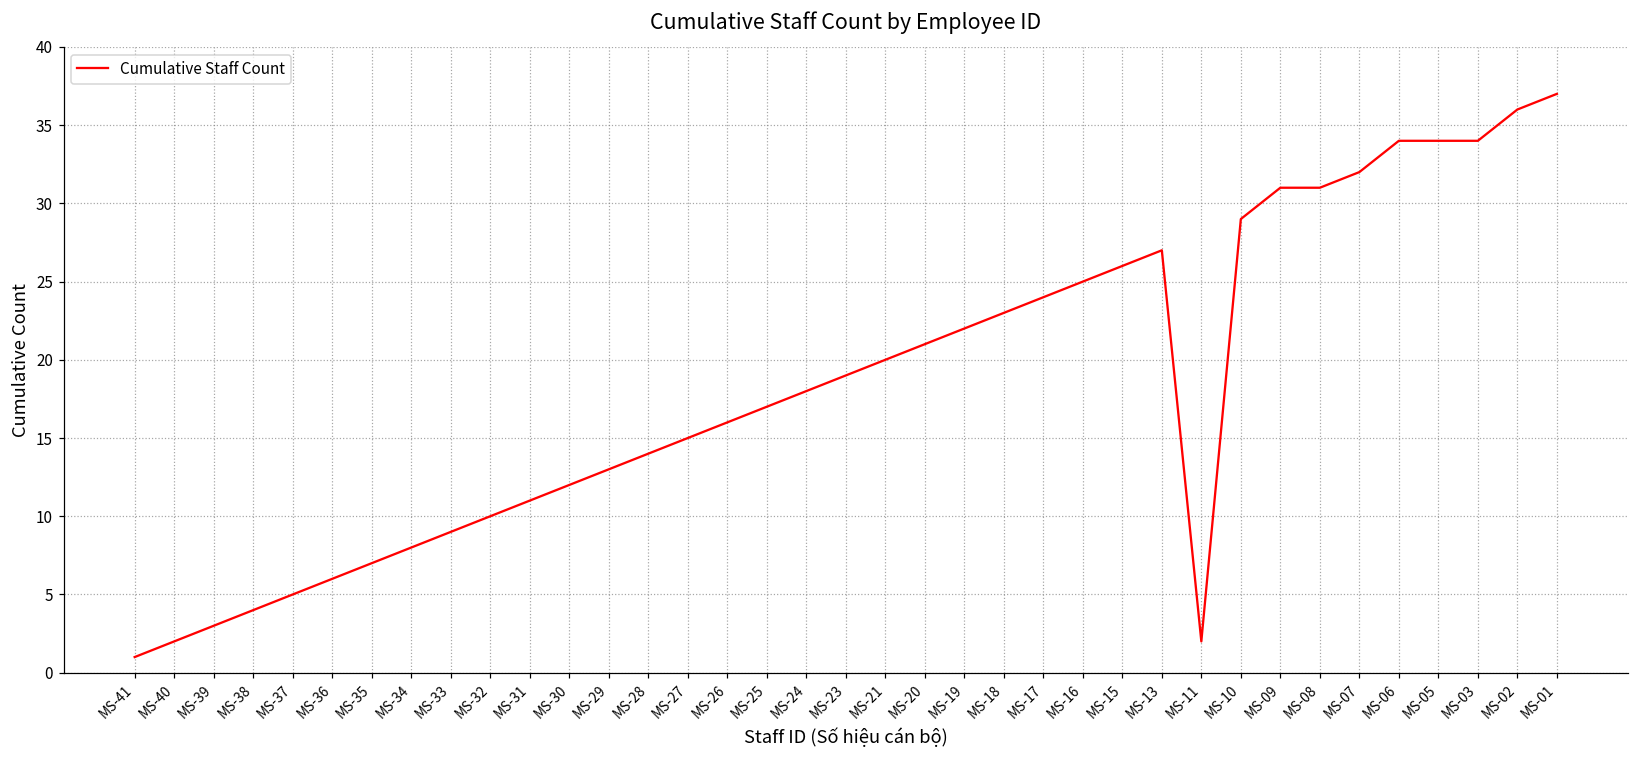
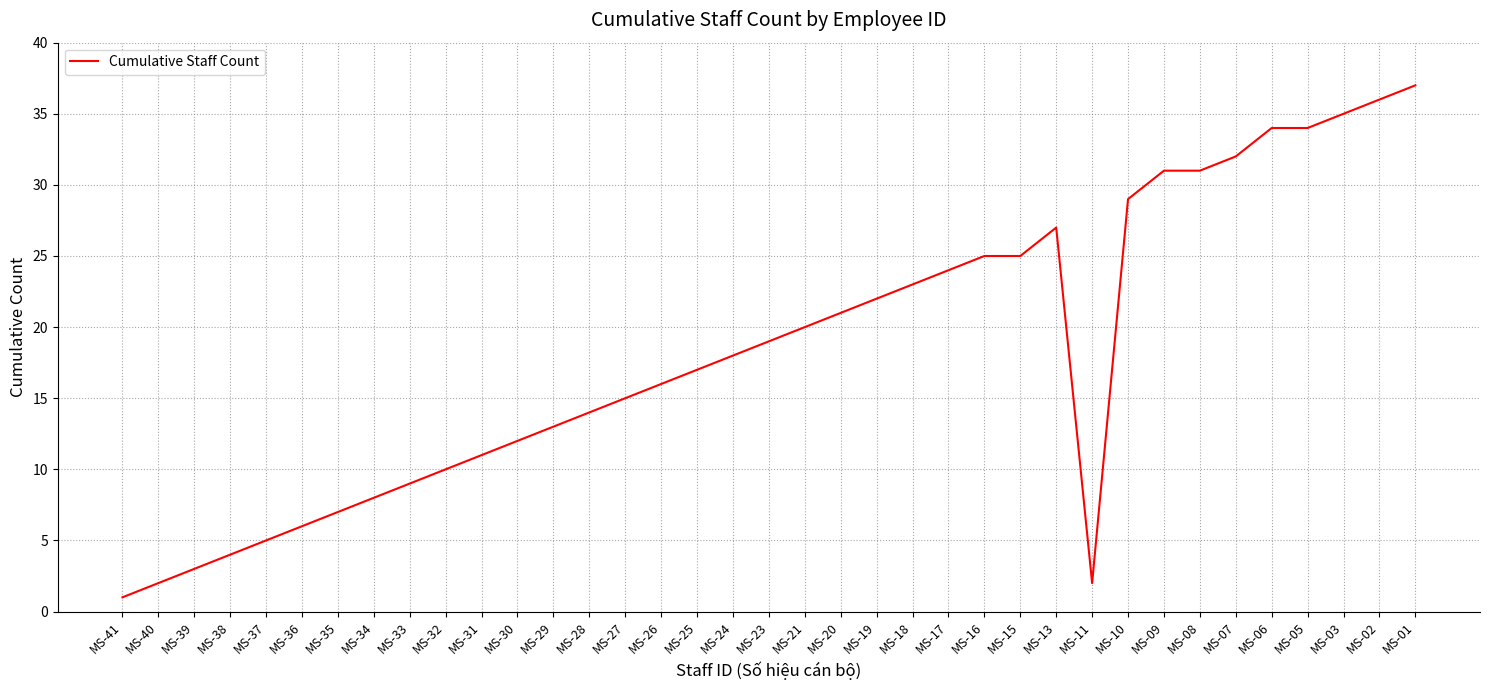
MS-15: 26 -> 25
MS-03: 34 -> 35
